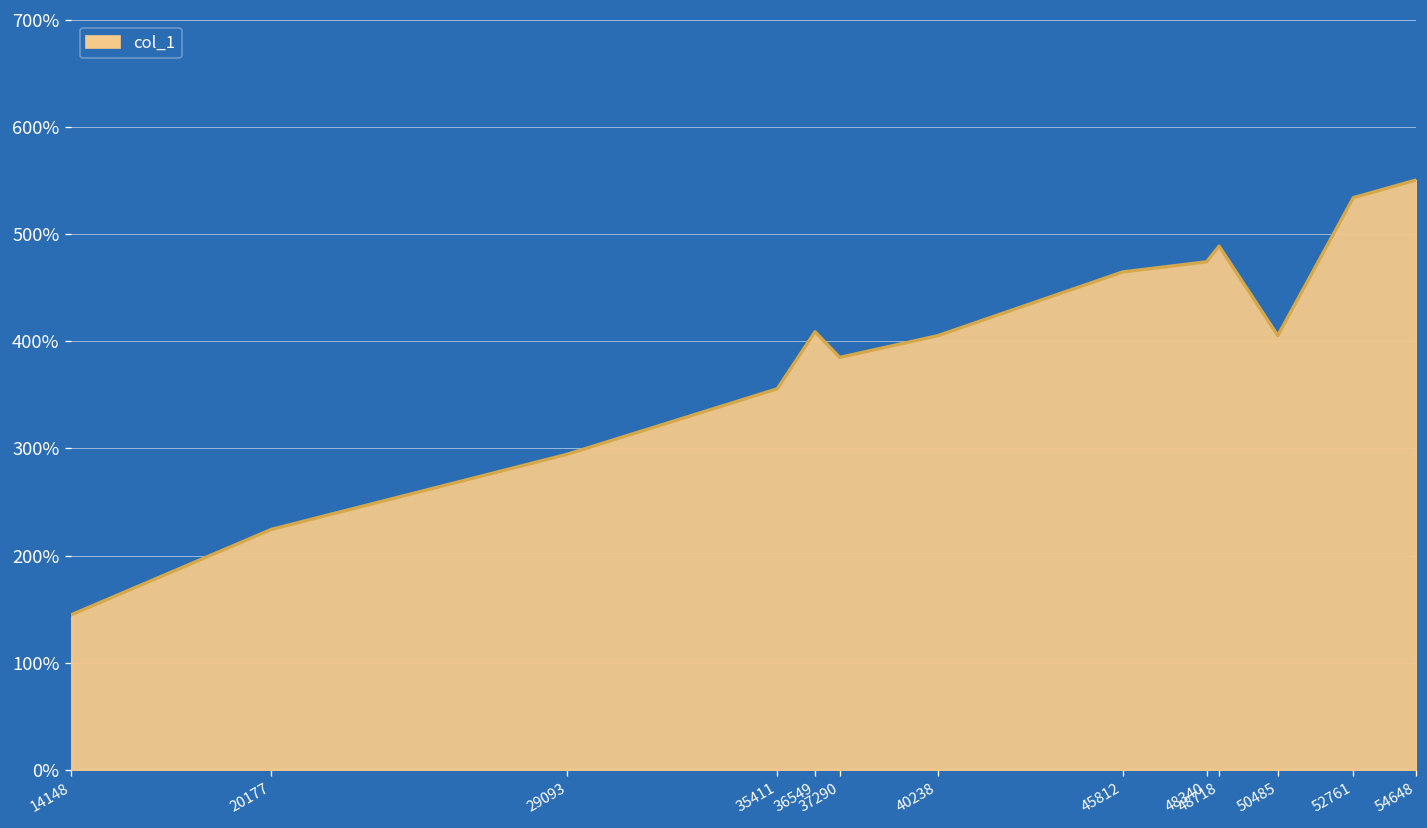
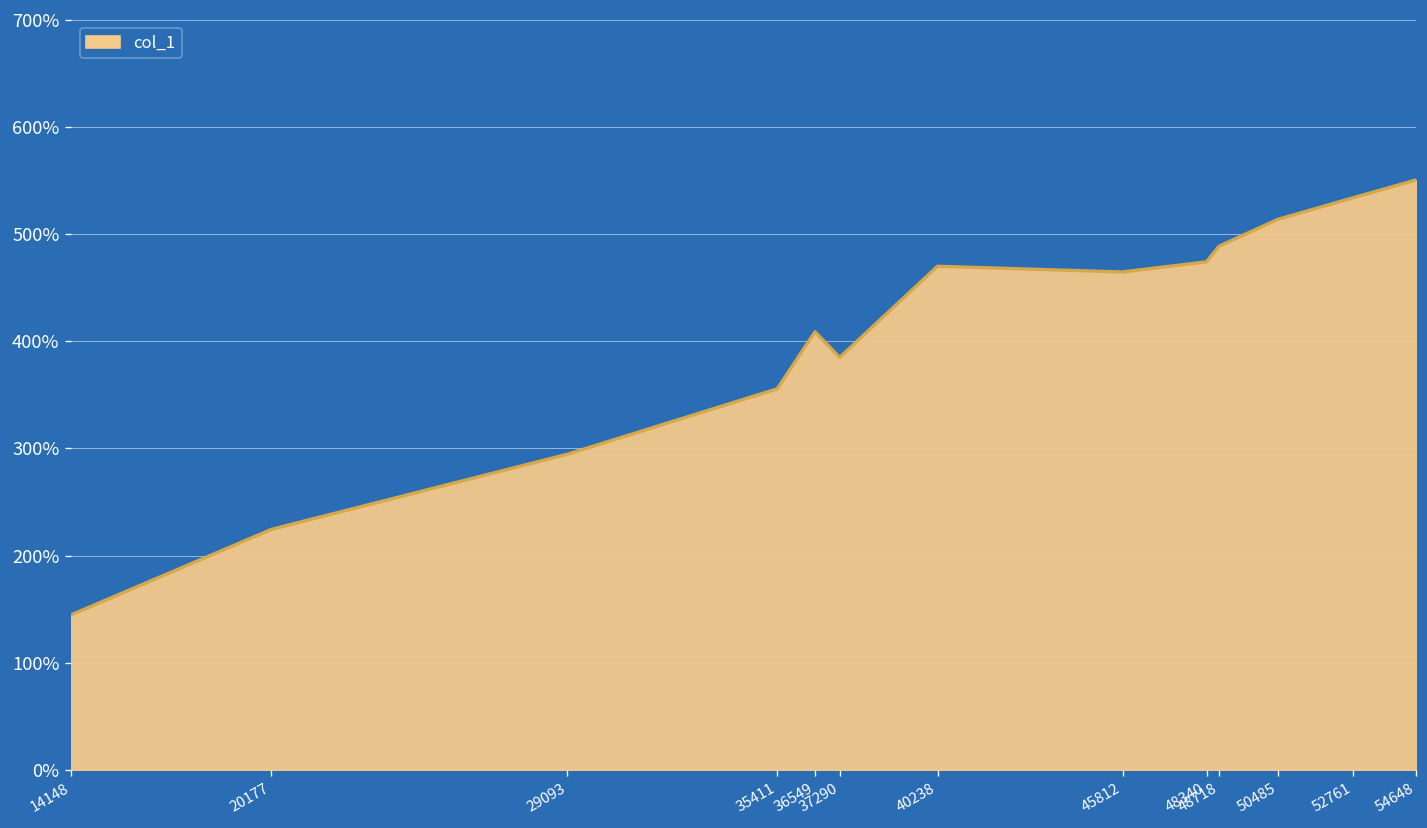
40238: 410% -> 470%
50485: 410% -> 510%
